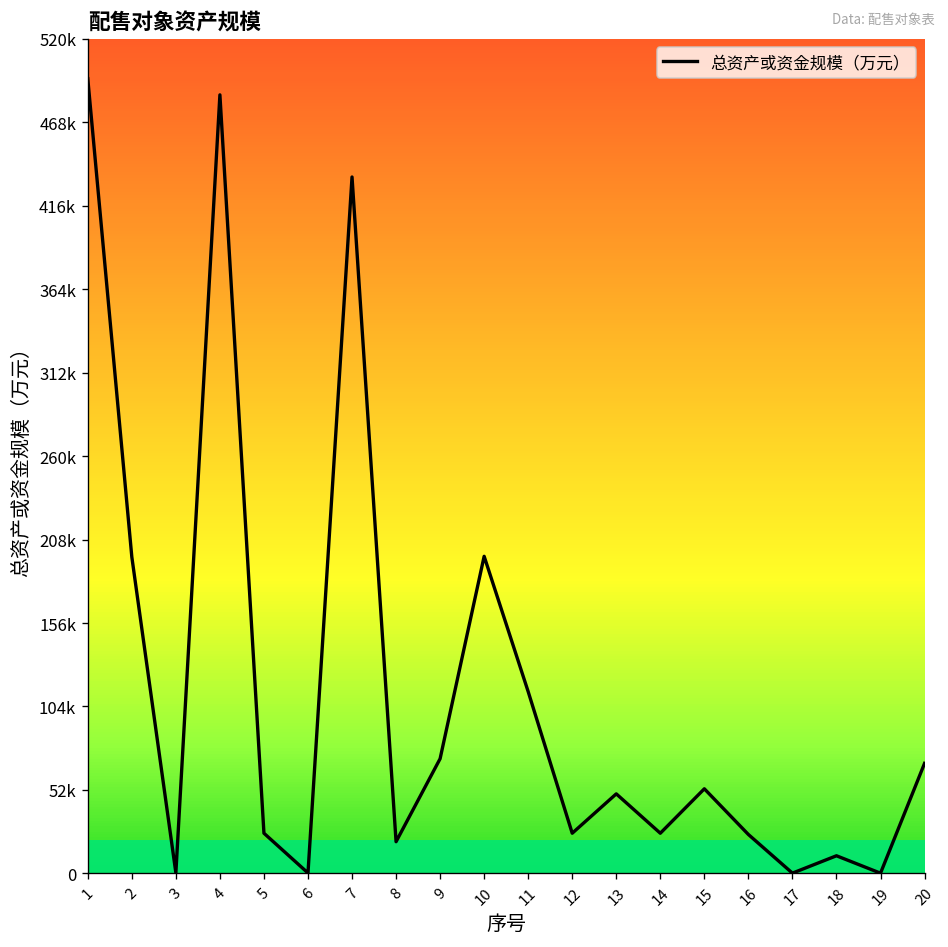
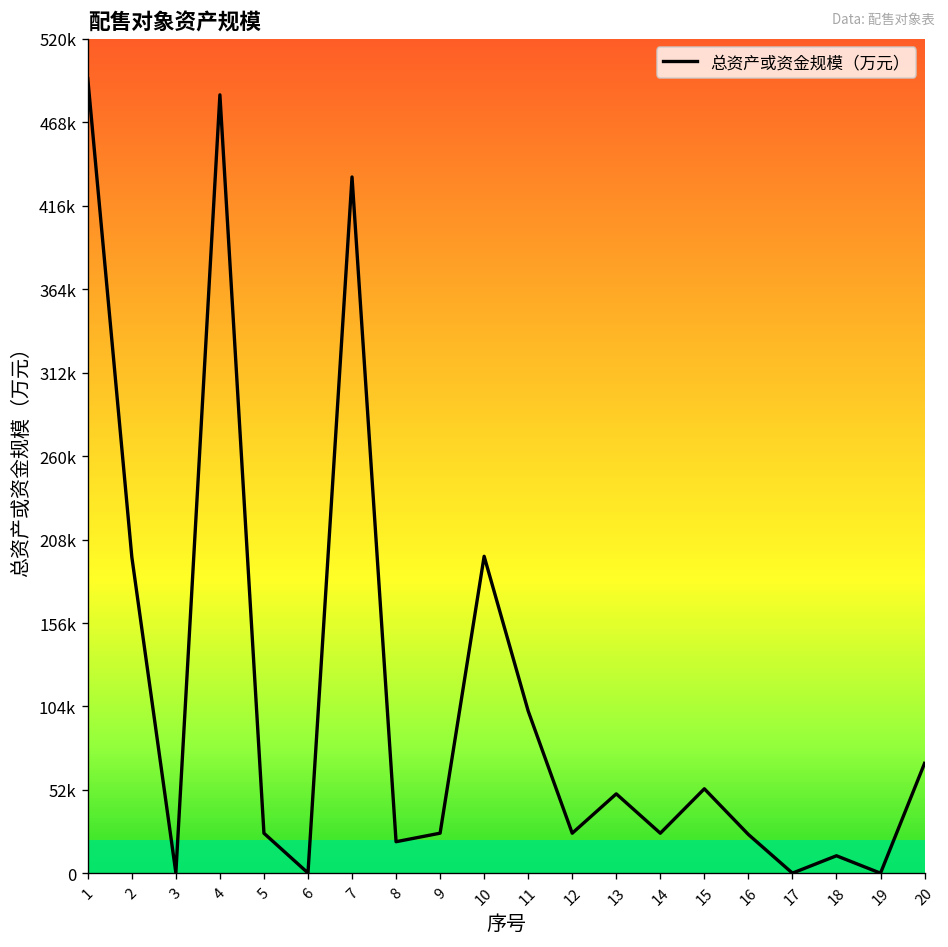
9: 72000 -> 25000
11: 113000 -> 101000
